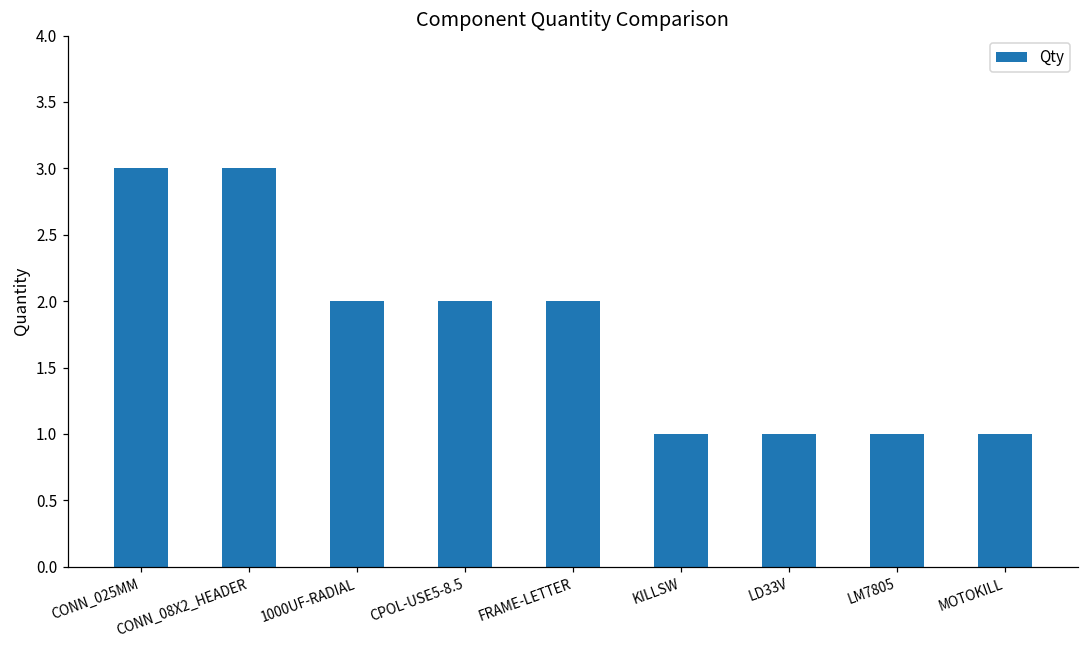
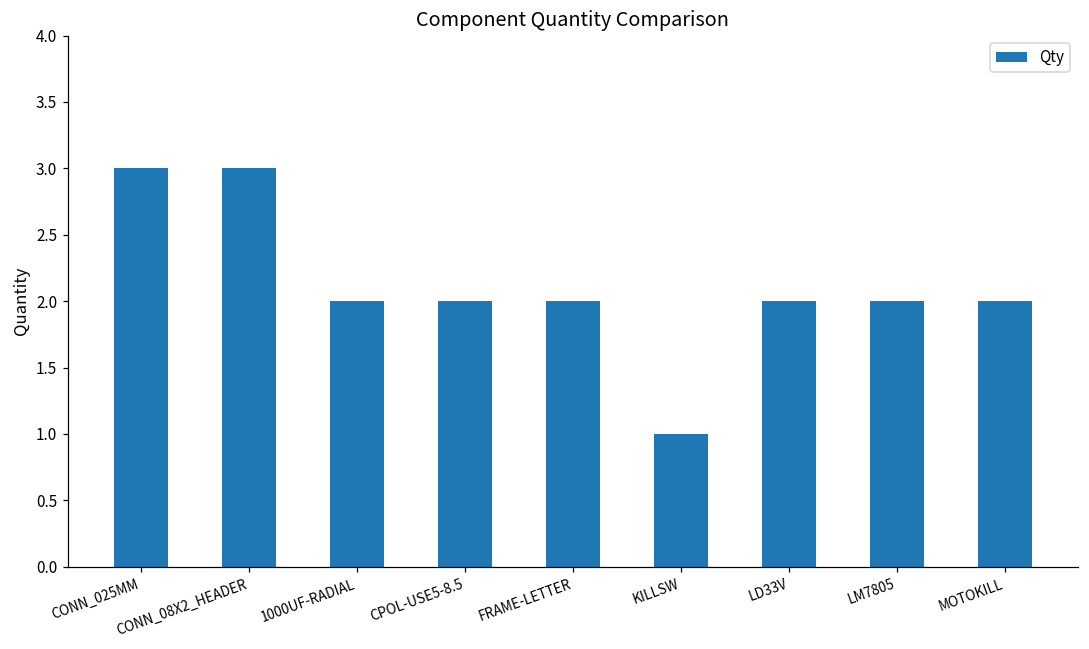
LD33V: 1 -> 2
LM7805: 1 -> 2
MOTOKILL: 1 -> 2
